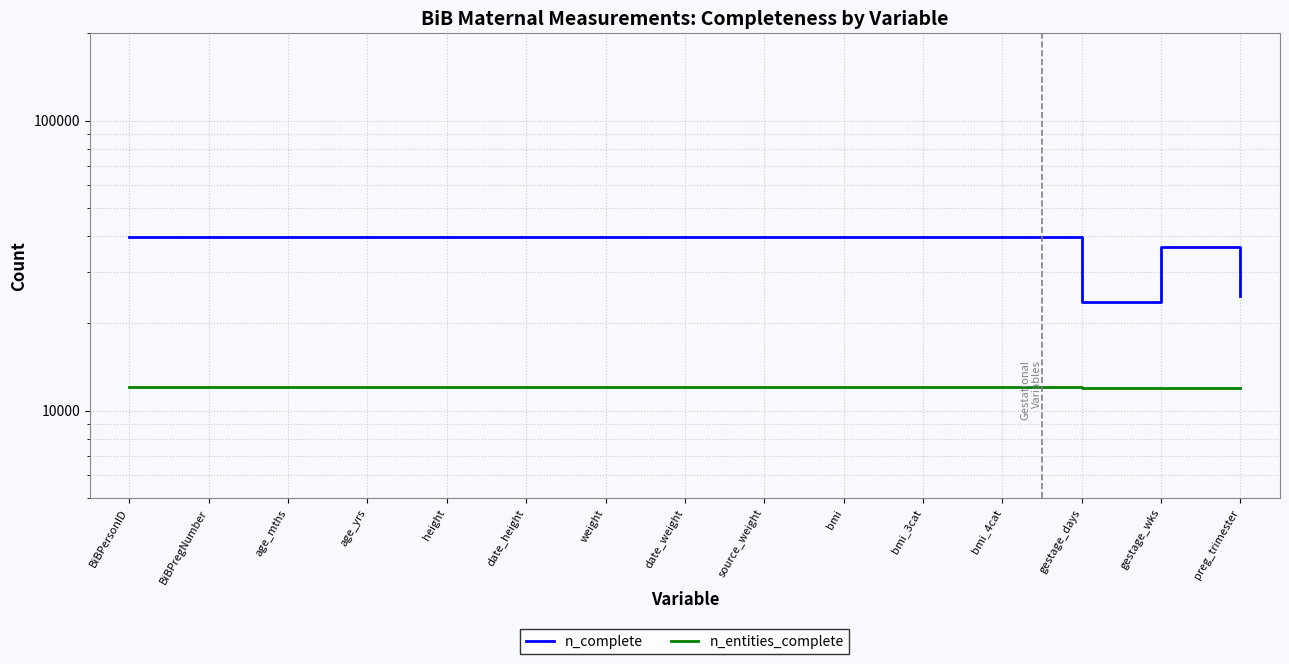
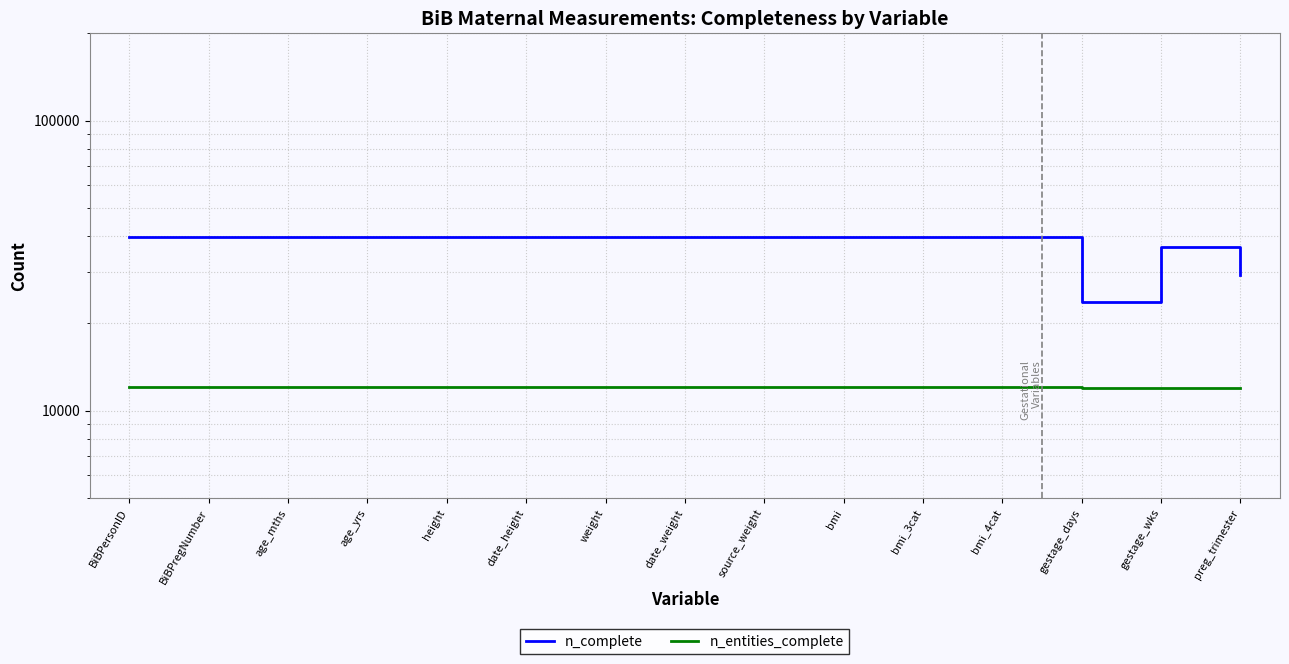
n_complete, preg_trimester: 25000 -> 29000
